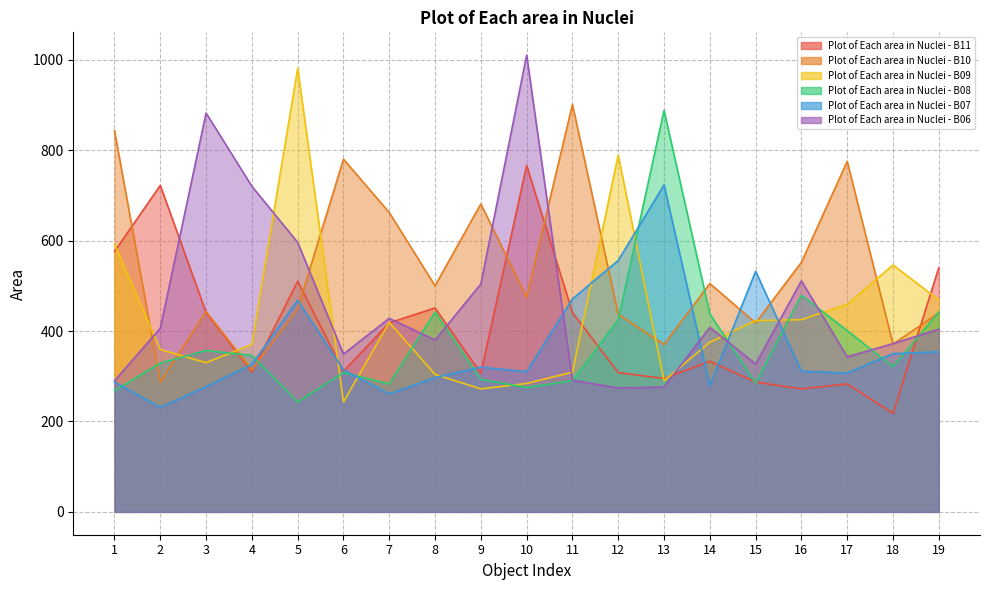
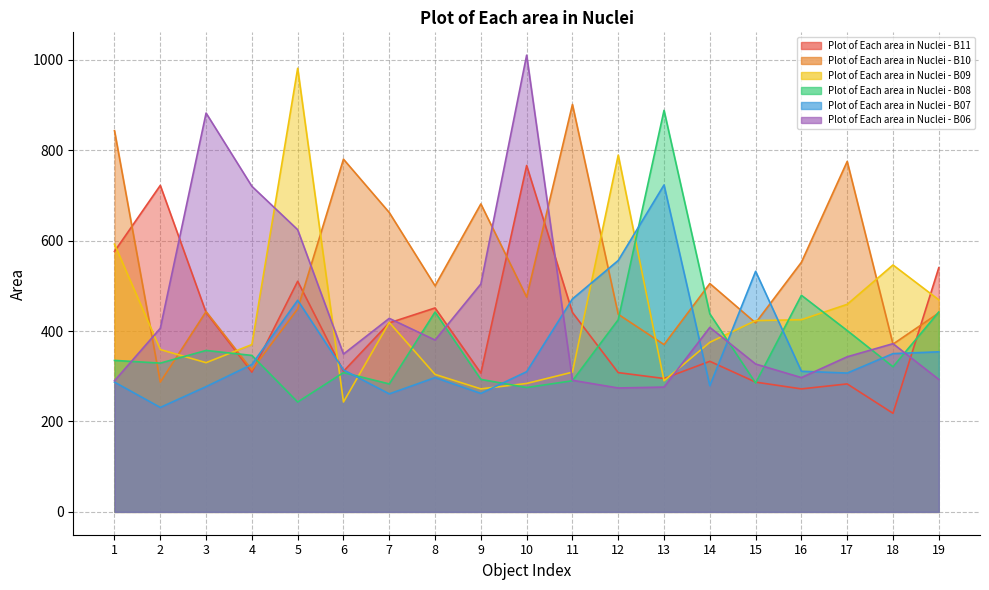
Plot of Each area in Nuclei - B08, 1: 270 -> 340
Plot of Each area in Nuclei - B06, 5: 600 -> 620
Plot of Each area in Nuclei - B07, 9: 320 -> 260
Plot of Each area in Nuclei - B06, 16: 510 -> 300
Plot of Each area in Nuclei - B06, 19: 400 -> 290
